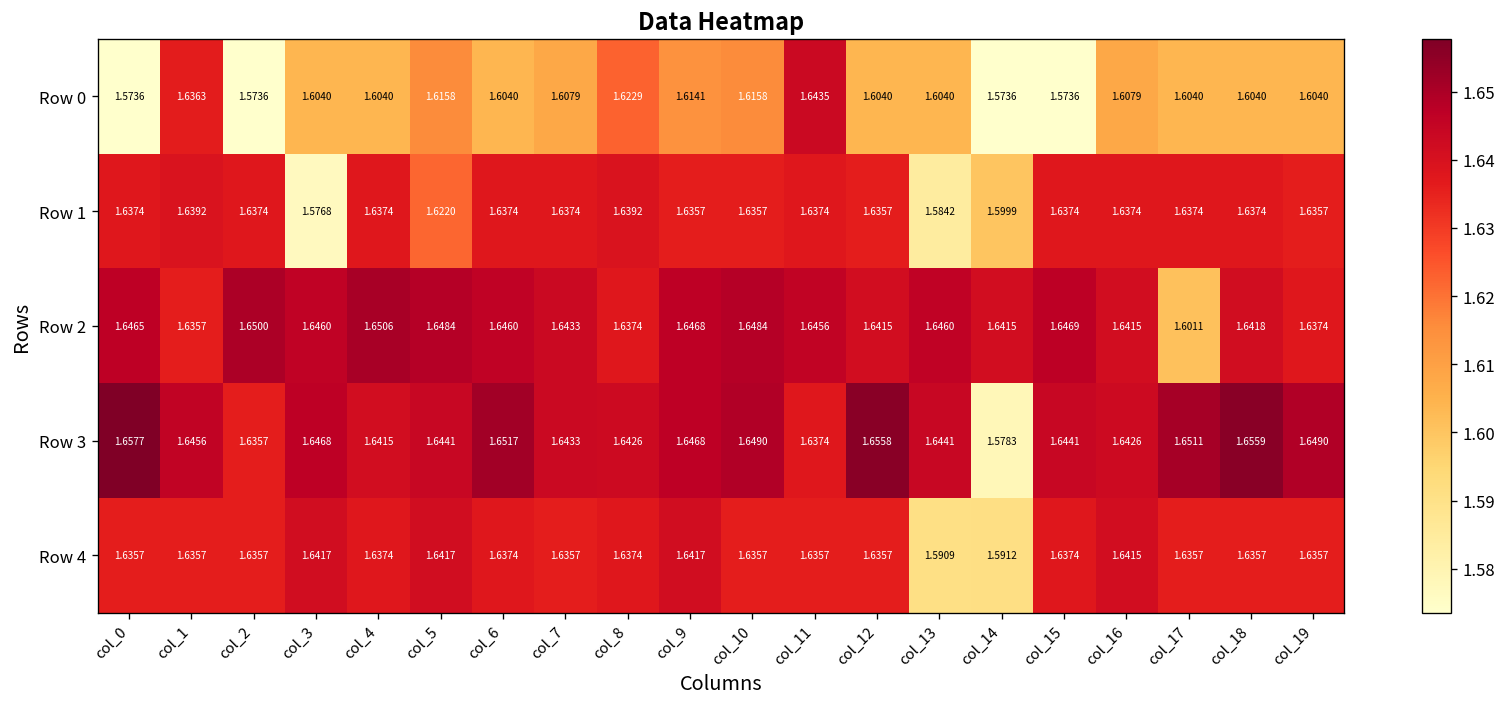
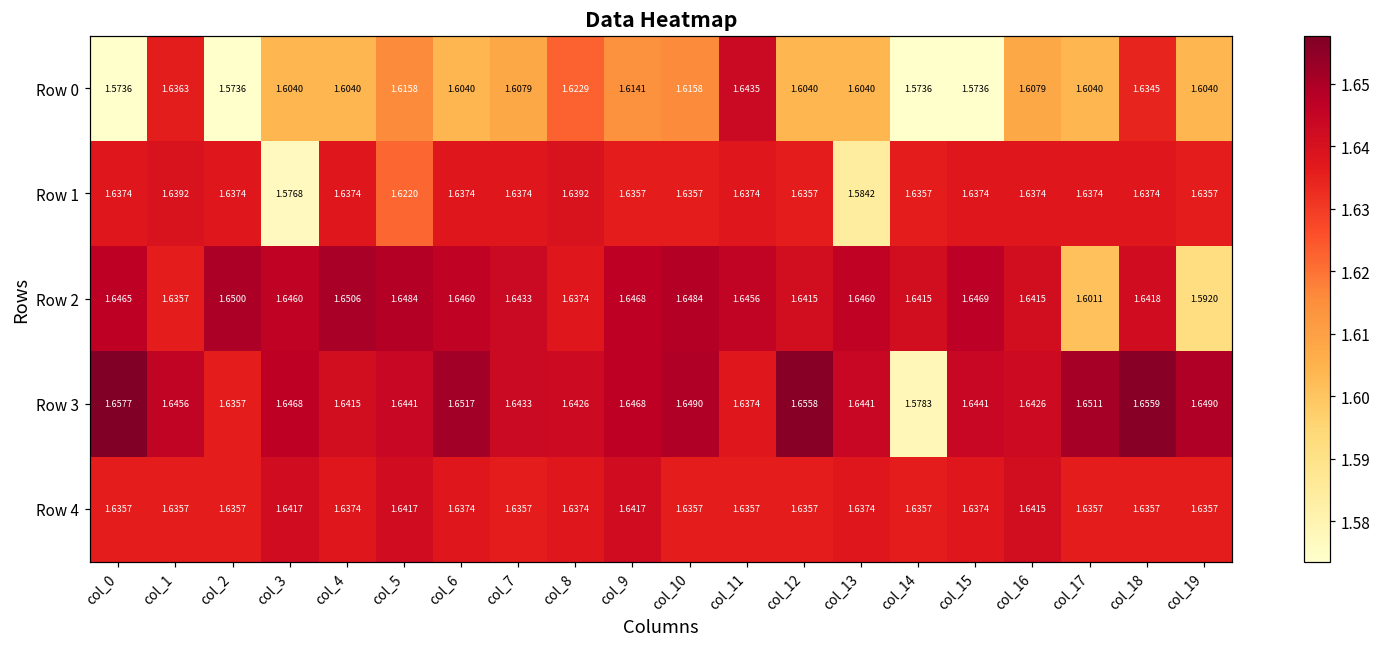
Row 0, col_18: 1.6040 -> 1.6345
Row 1, col_14: 1.5999 -> 1.6357
Row 2, col_19: 1.6374 -> 1.5920
Row 4, col_13: 1.5909 -> 1.6374
Row 4, col_14: 1.5912 -> 1.6357
